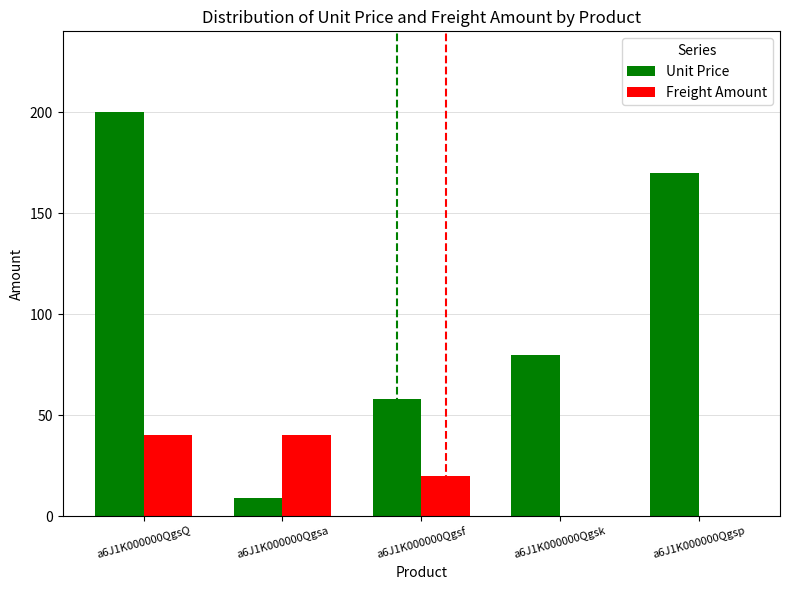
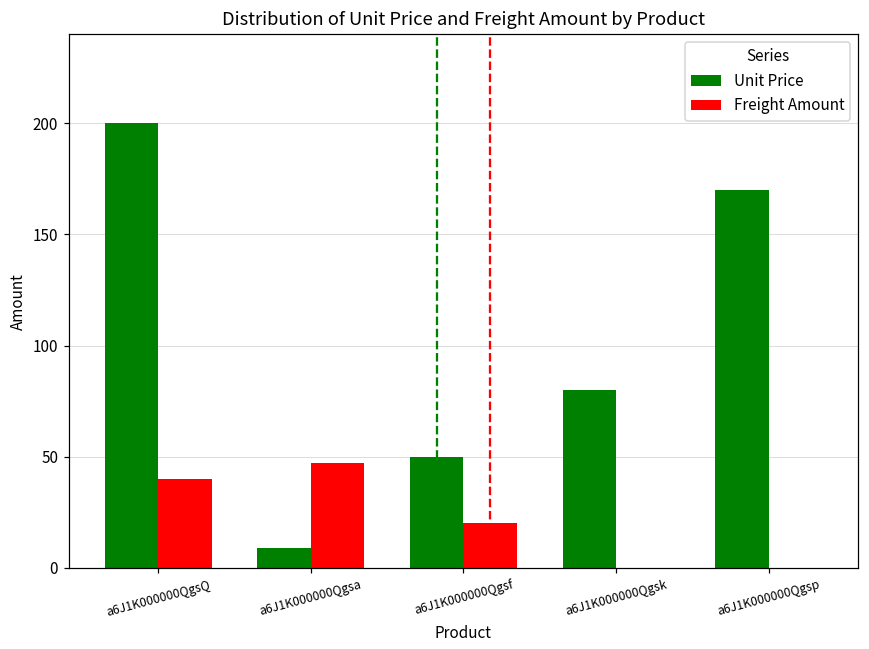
Freight Amount, a6J1K000000Qgsa: 40 -> 47
Unit Price, a6J1K000000Qgsf: 58 -> 50
